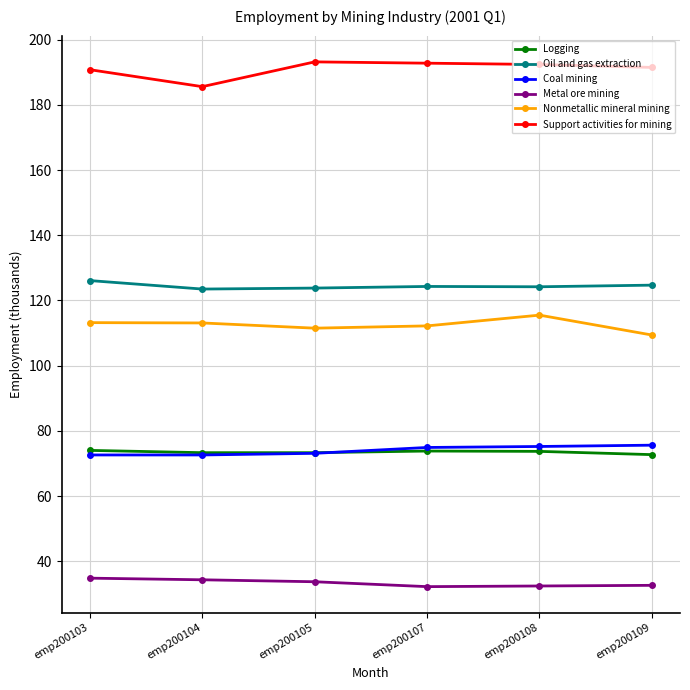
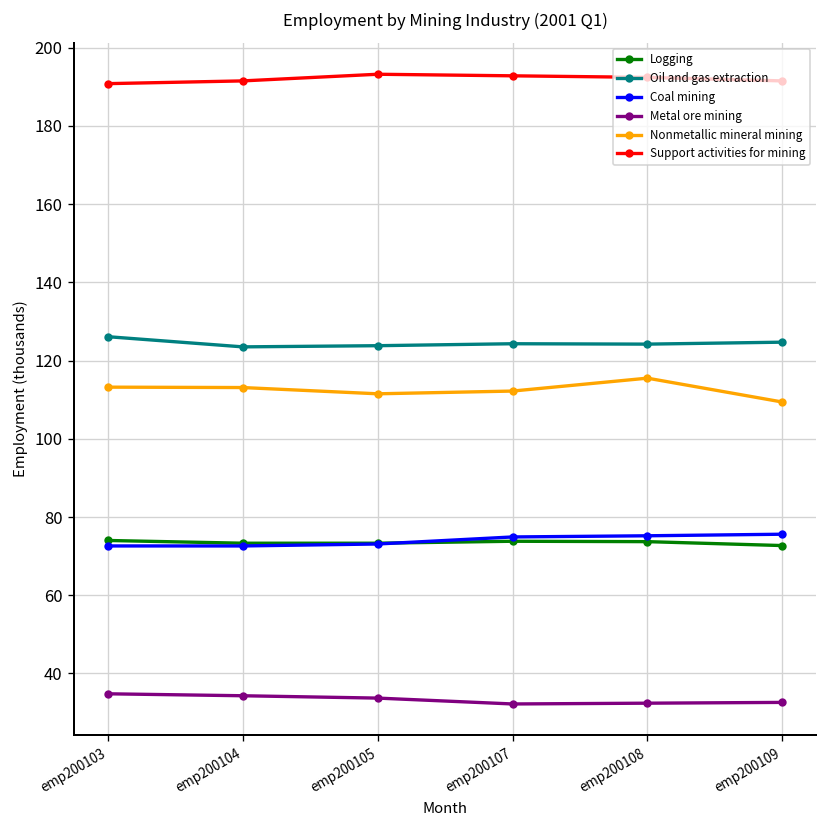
Support activities for mining, emp200104: 186 -> 192
